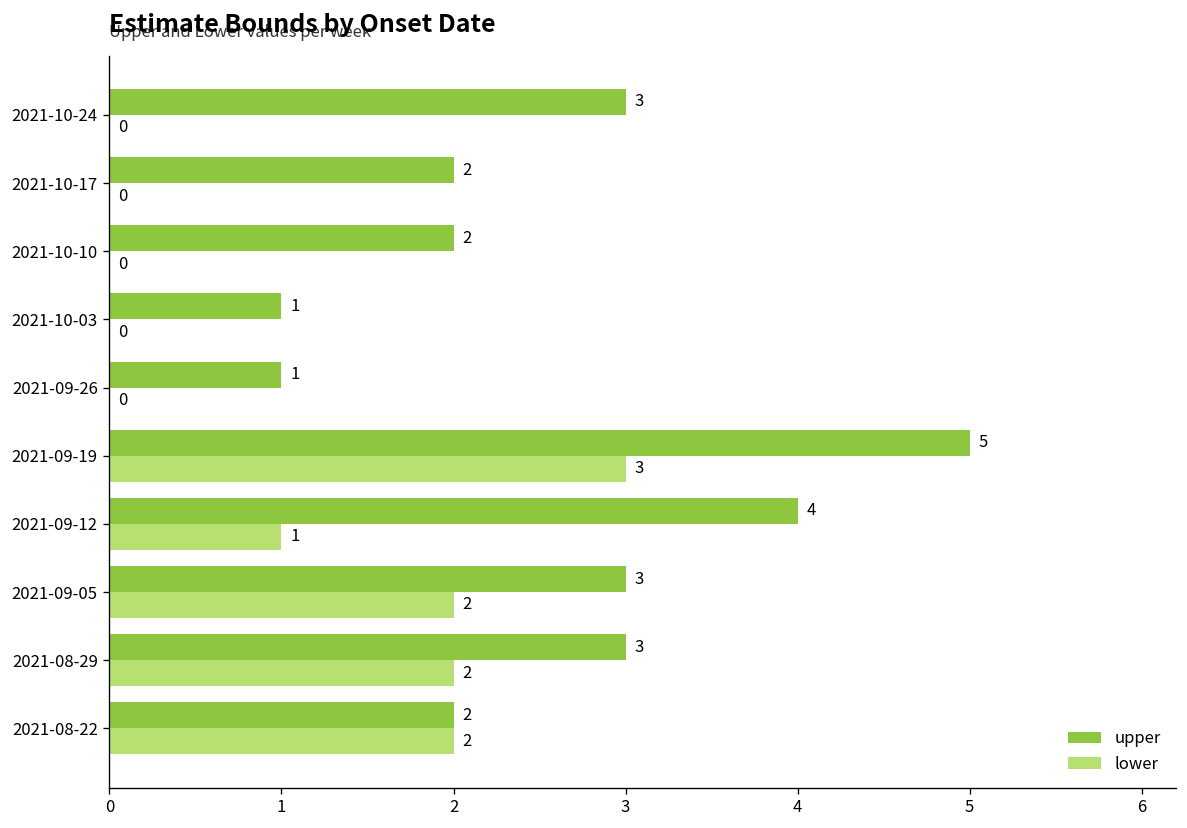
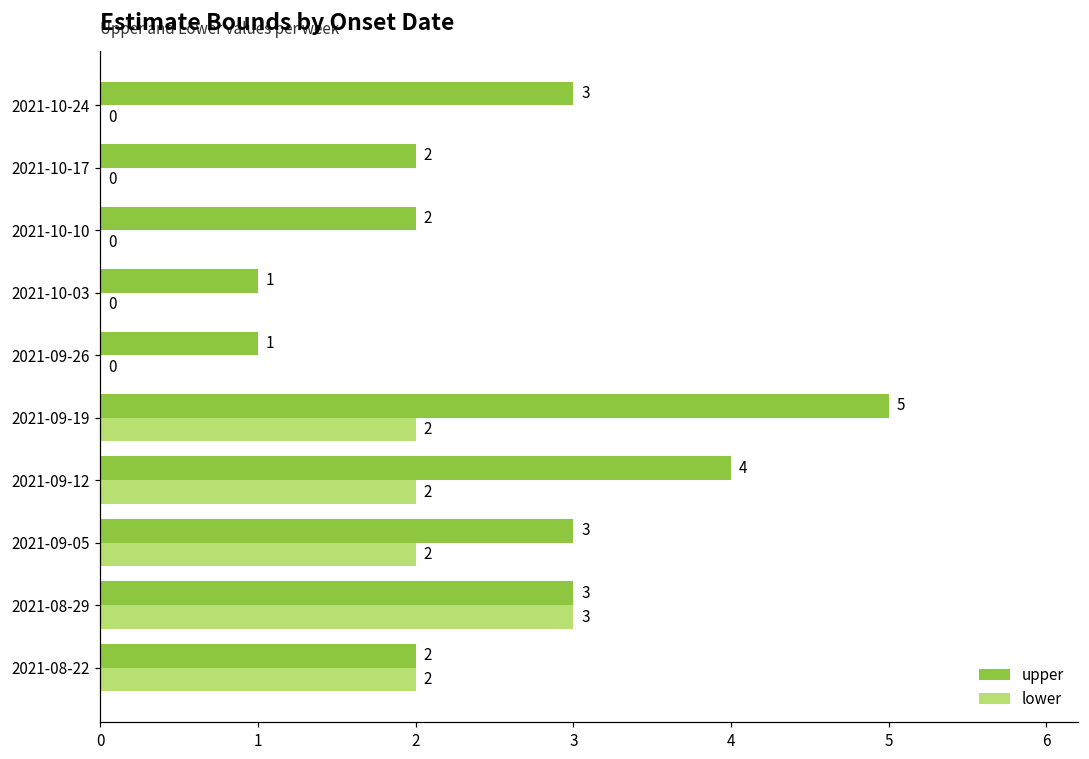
lower, 2021-09-19: 3 -> 2
lower, 2021-09-12: 1 -> 2
lower, 2021-08-29: 2 -> 3
